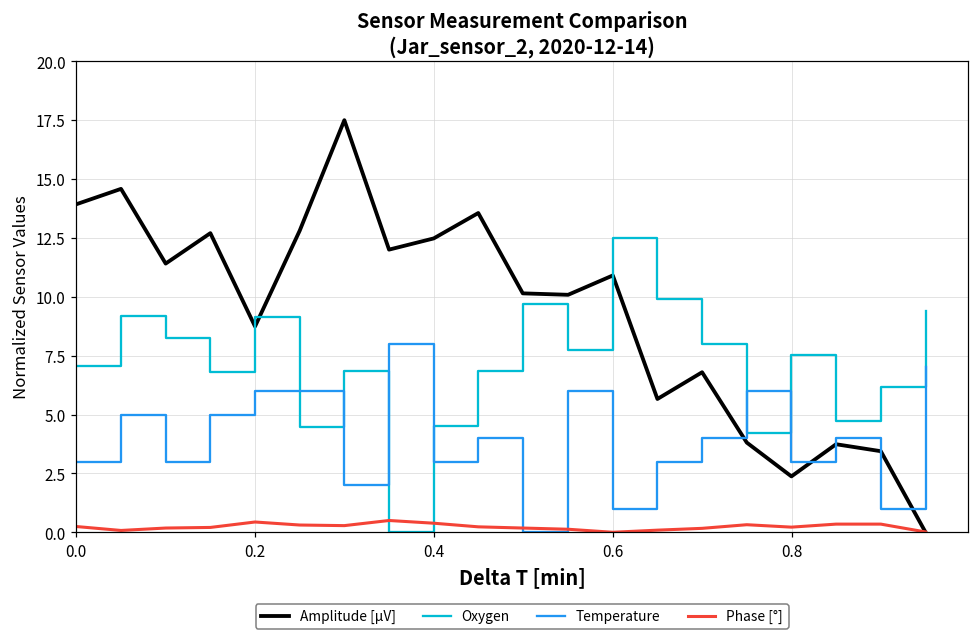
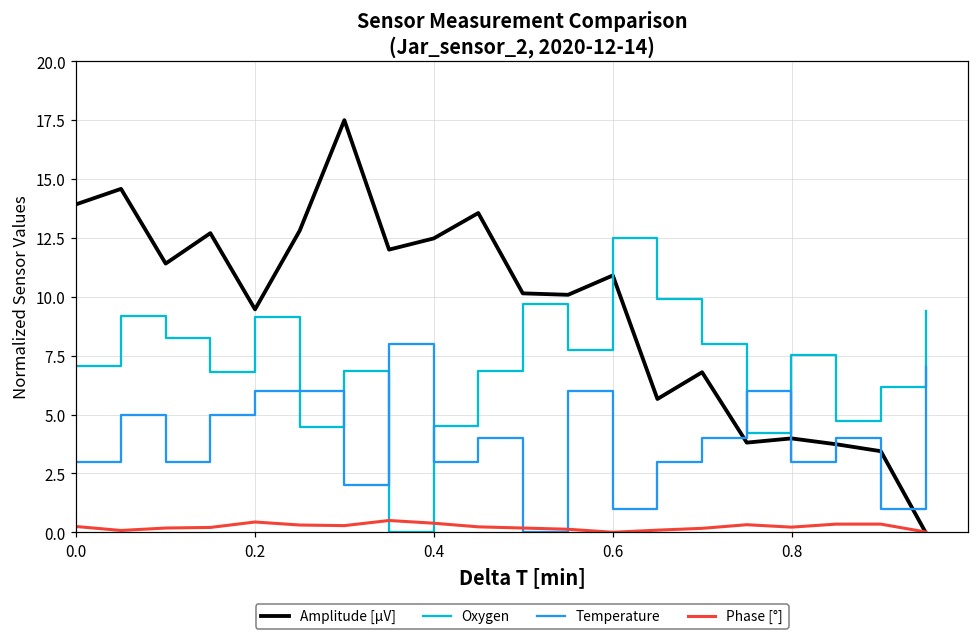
Amplitude [µV], 0.2: 8.7 -> 9.5
Amplitude [µV], 0.8: 2.4 -> 4.0
